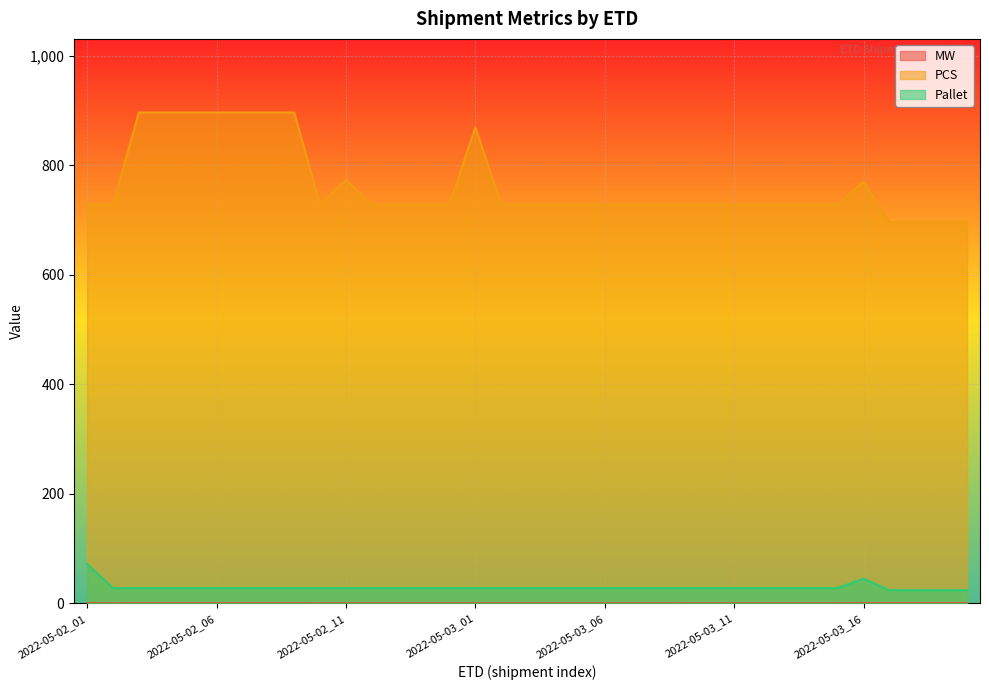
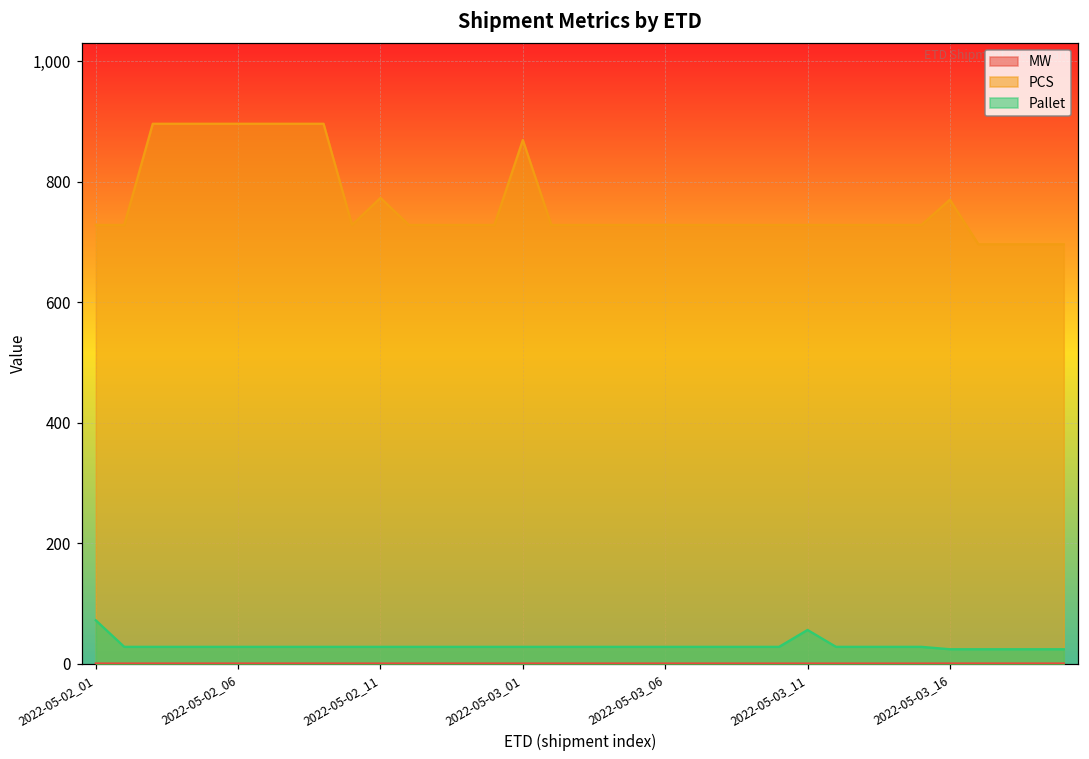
Pallet, 2022-05-03_11: 30 -> 60
Pallet, 2022-05-03_16: 50 -> 20
